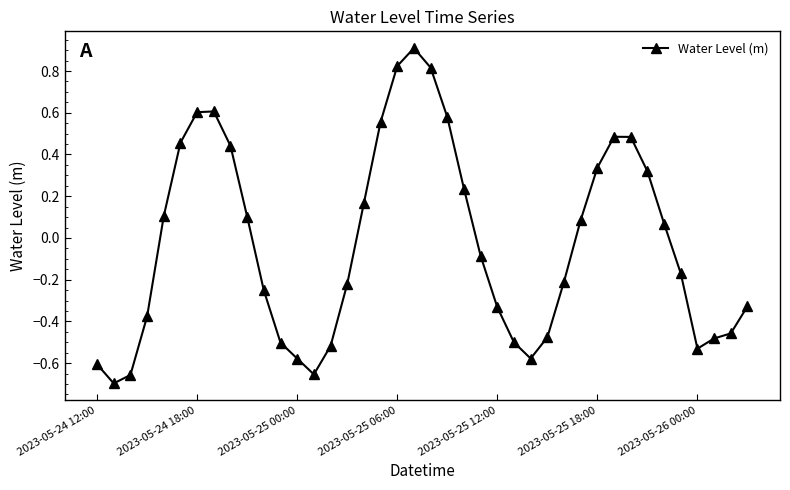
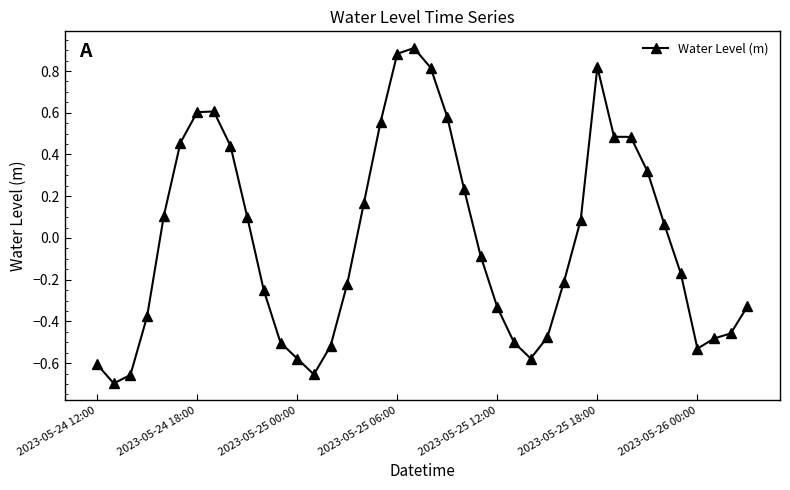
2023-05-25 06:00: 0.82 -> 0.88
2023-05-25 18:00: 0.34 -> 0.82
